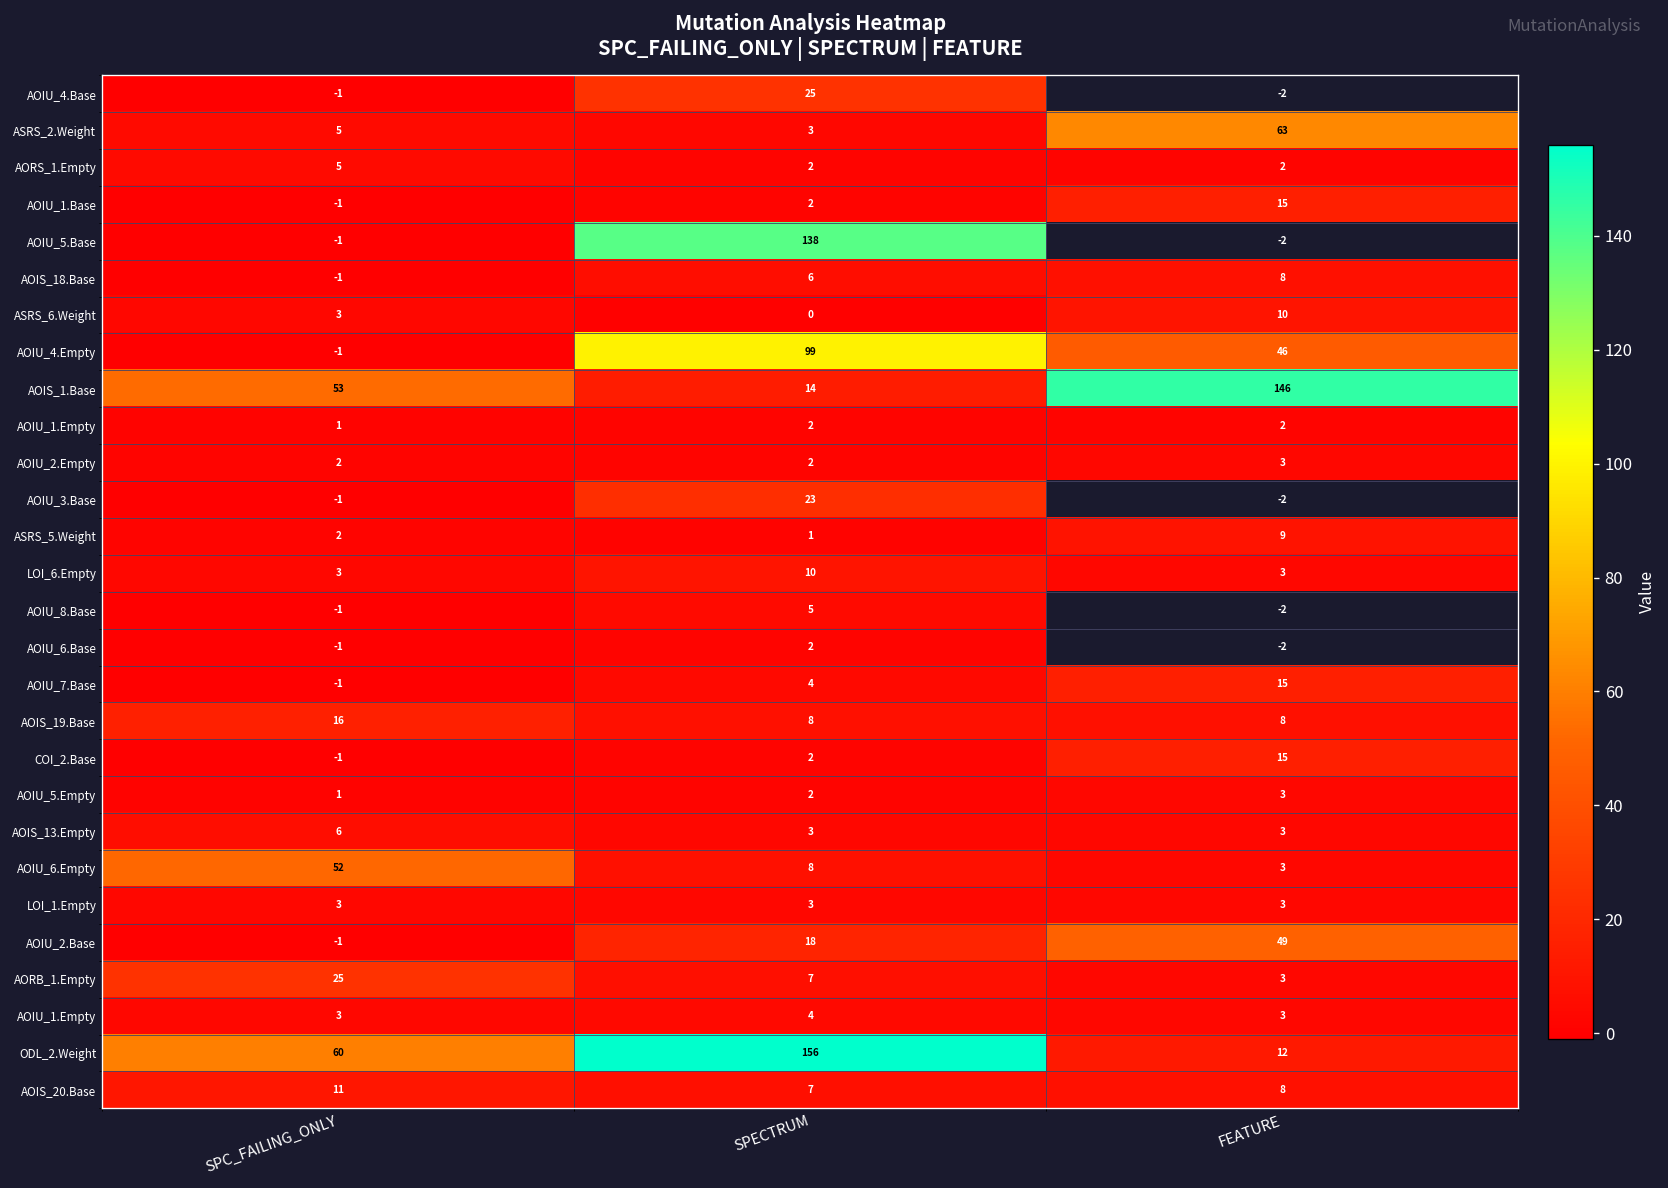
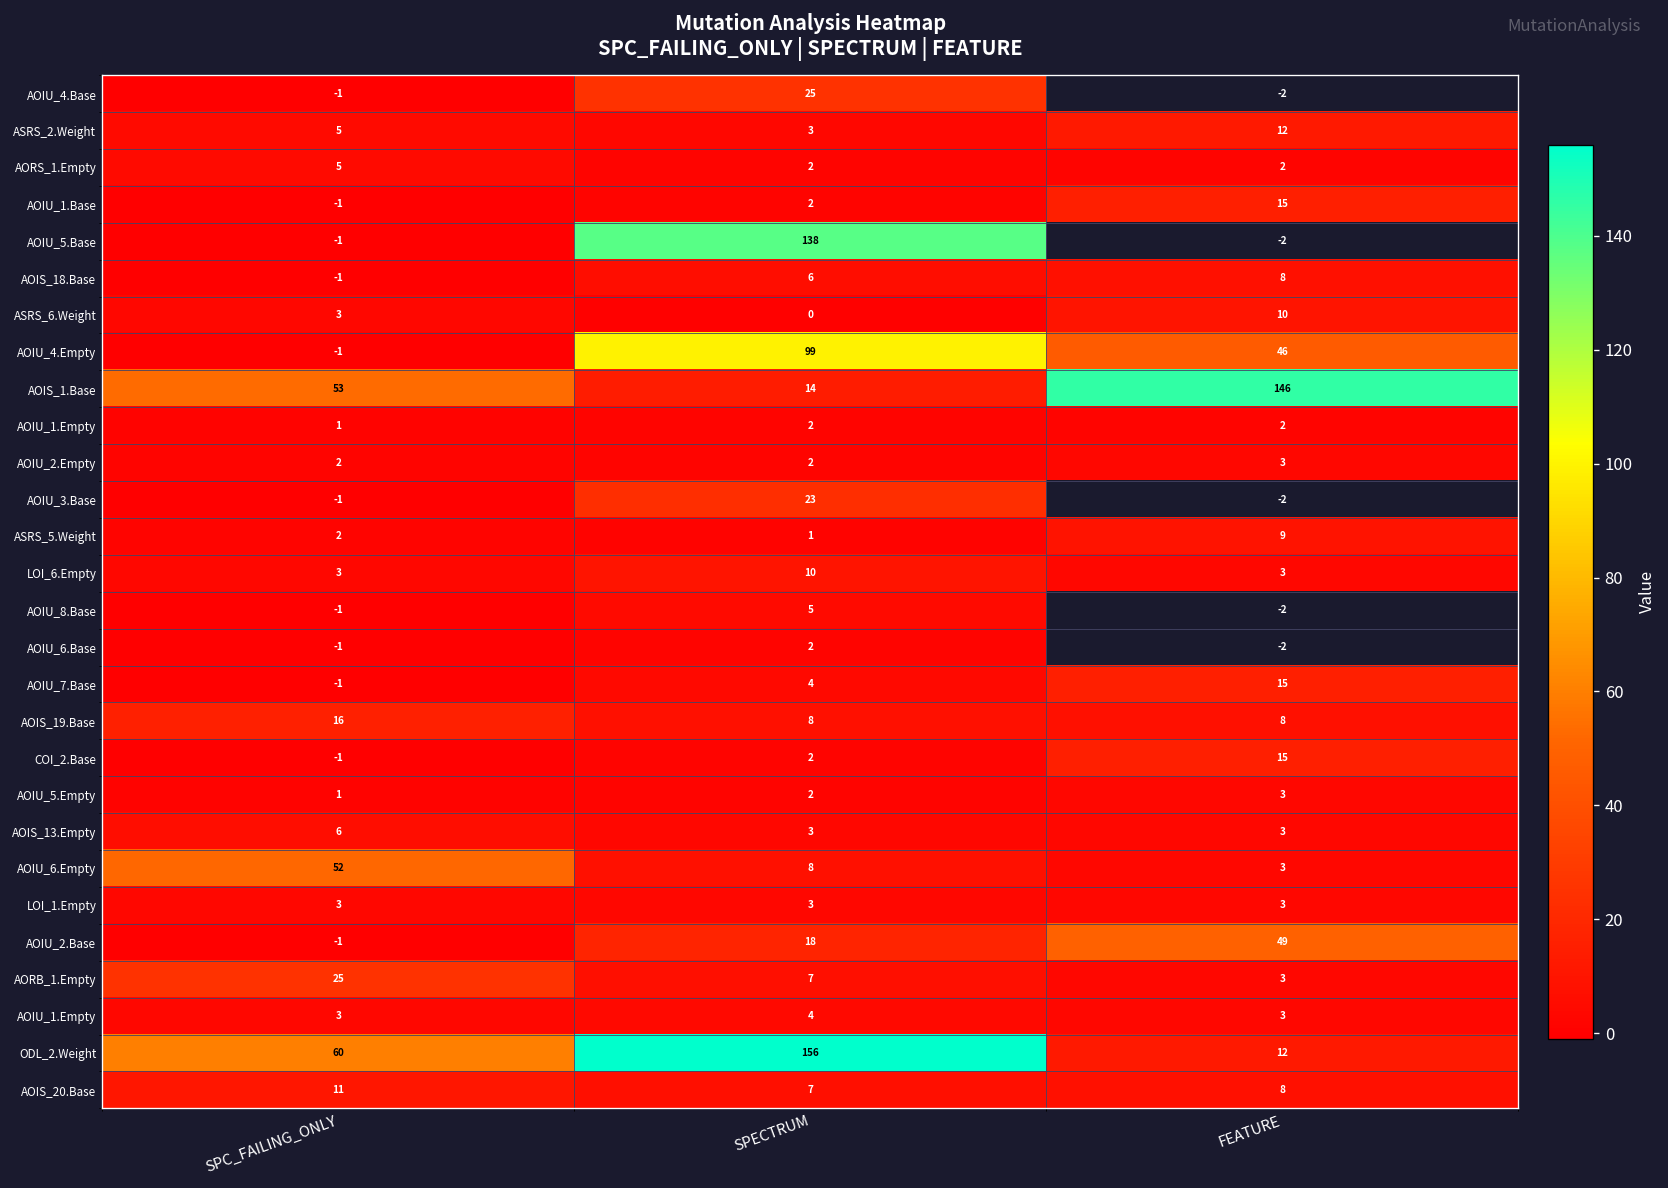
ASRS_2.Weight, FEATURE: 63 -> 12
